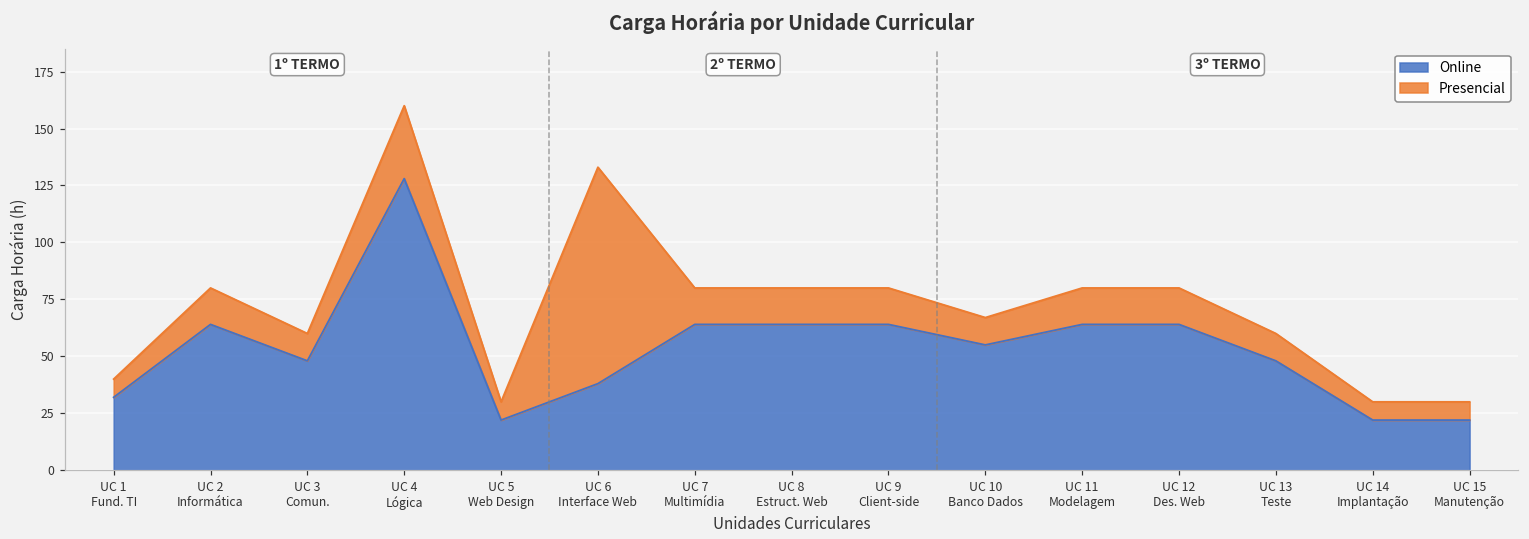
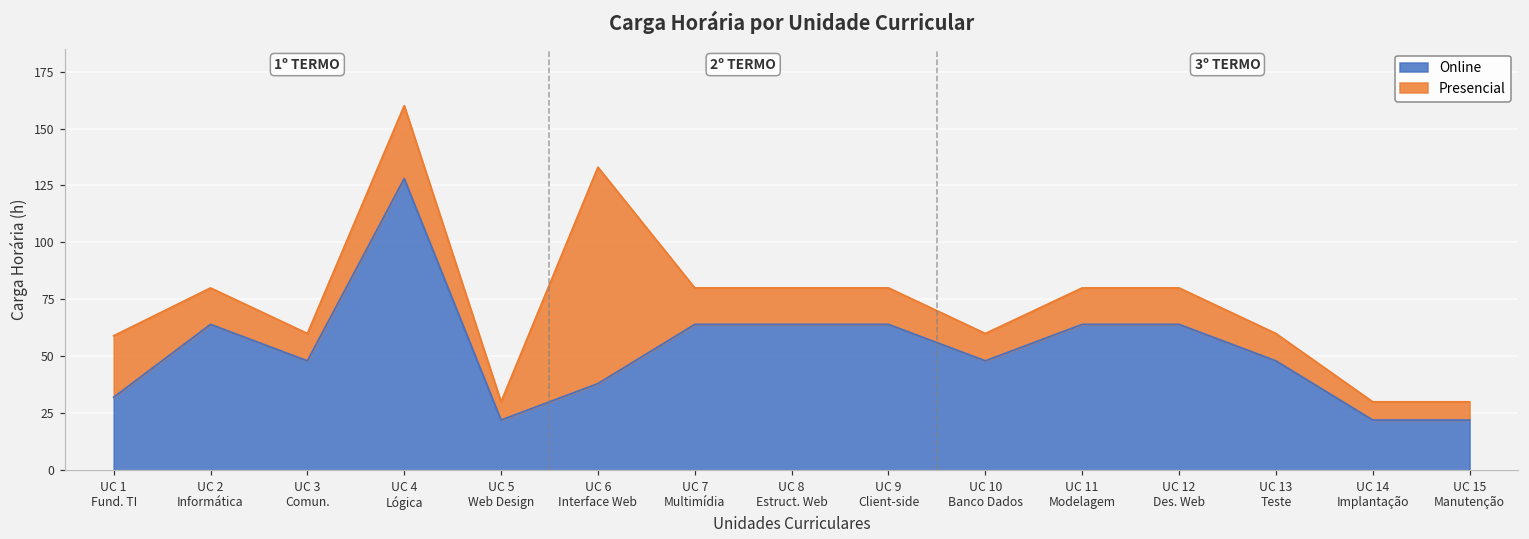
Presencial, UC 1 Fund. TI: 8 -> 27
Online, UC 10 Banco Dados: 55 -> 48
